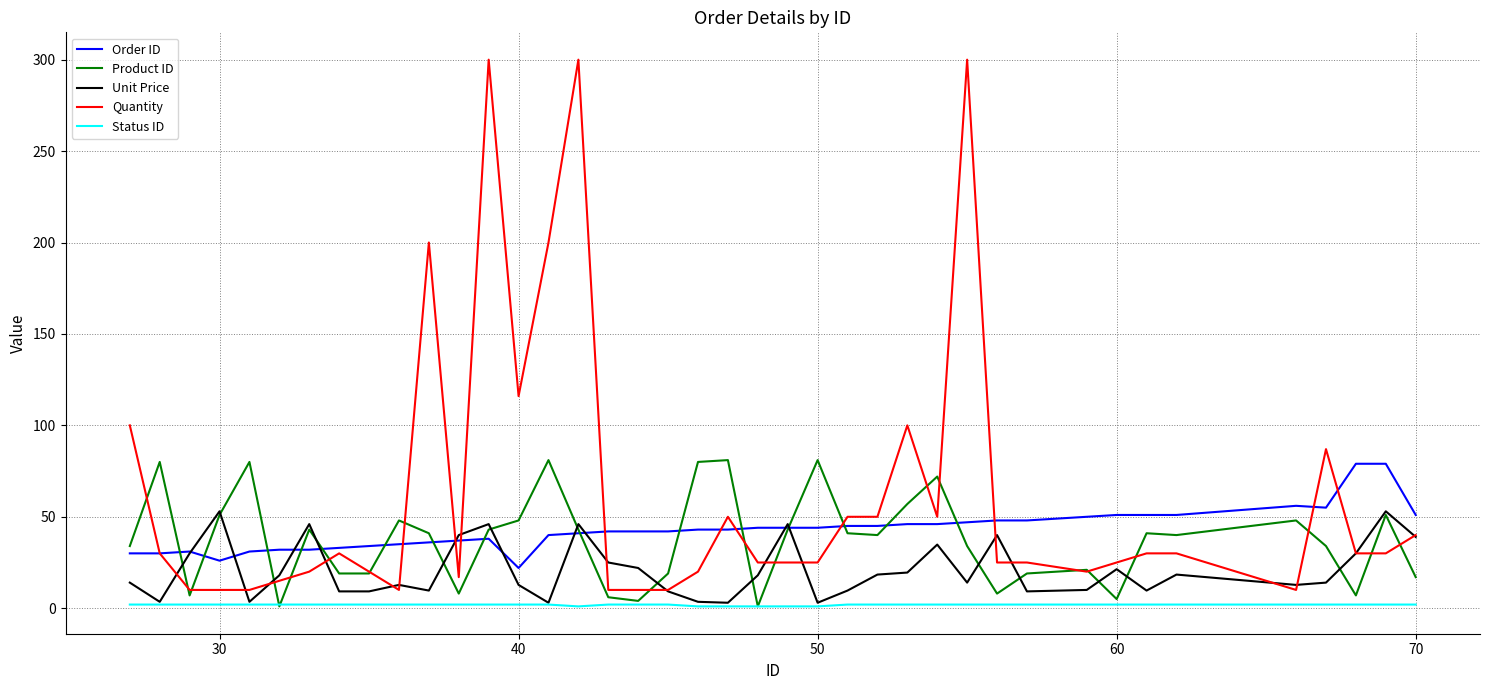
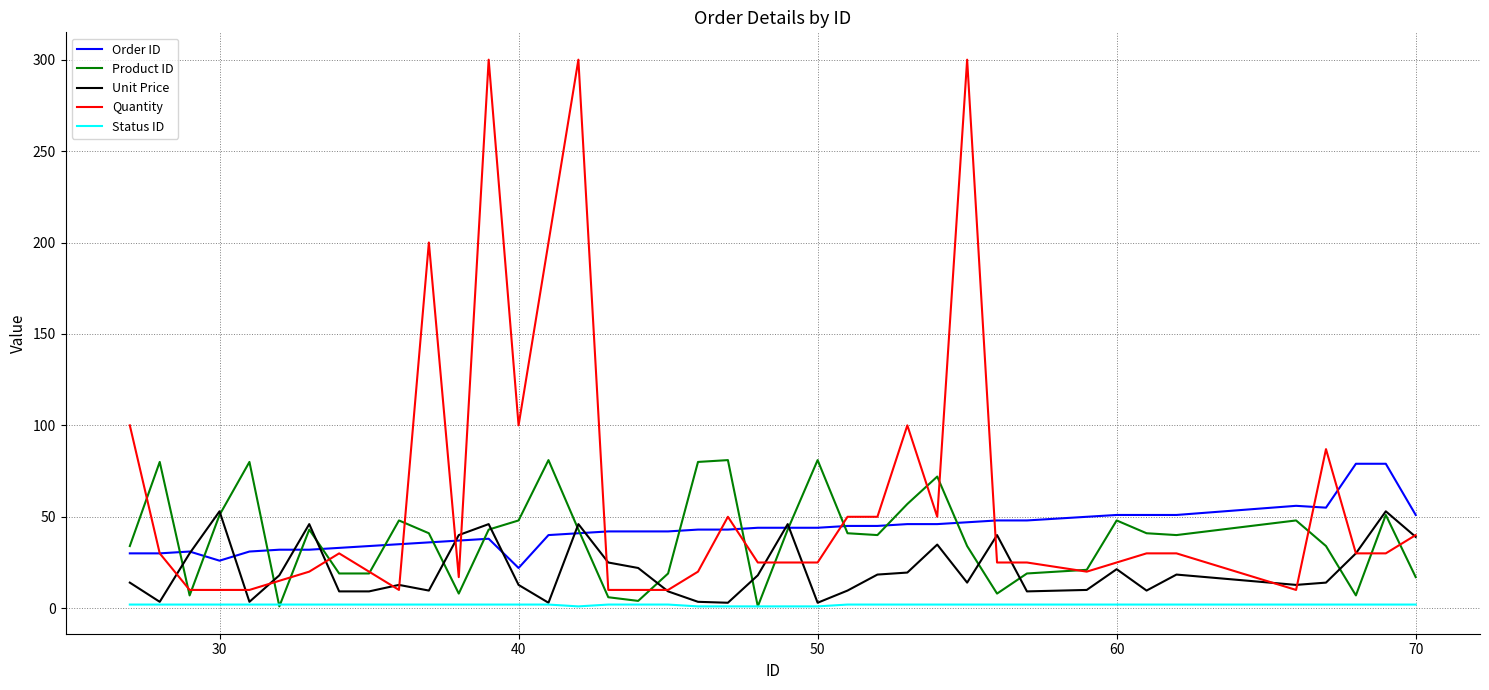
Quantity, 40: 116 -> 100
Product ID, 60: 5 -> 48
